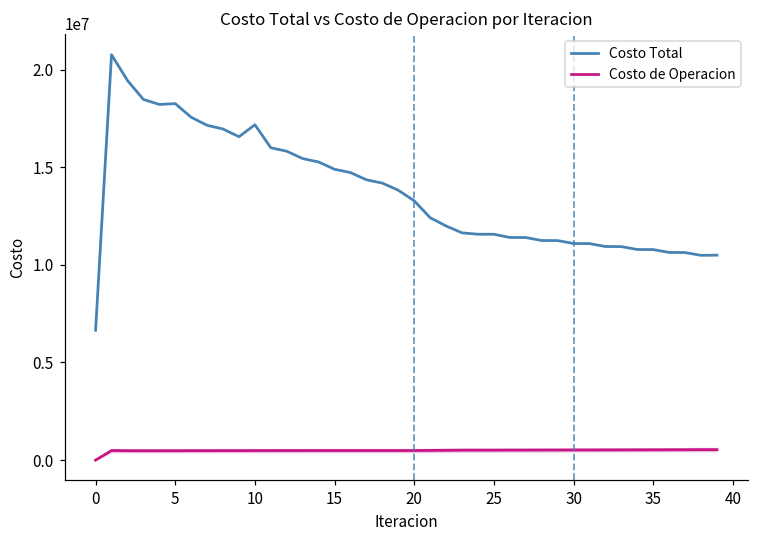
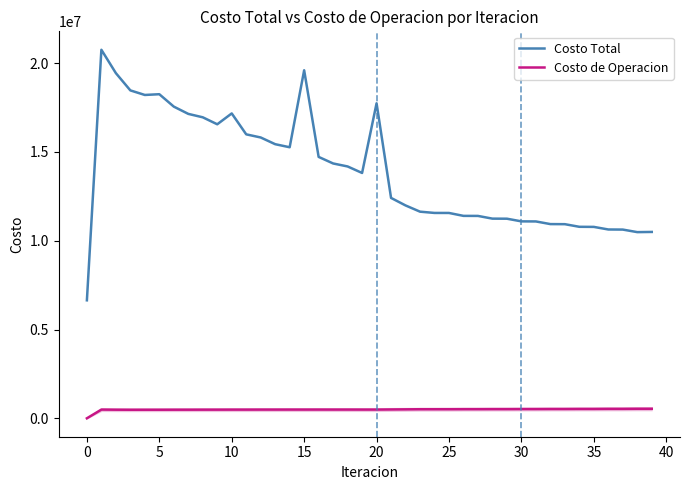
Costo Total, 15: 14900000 -> 19600000
Costo Total, 20: 13300000 -> 17700000
